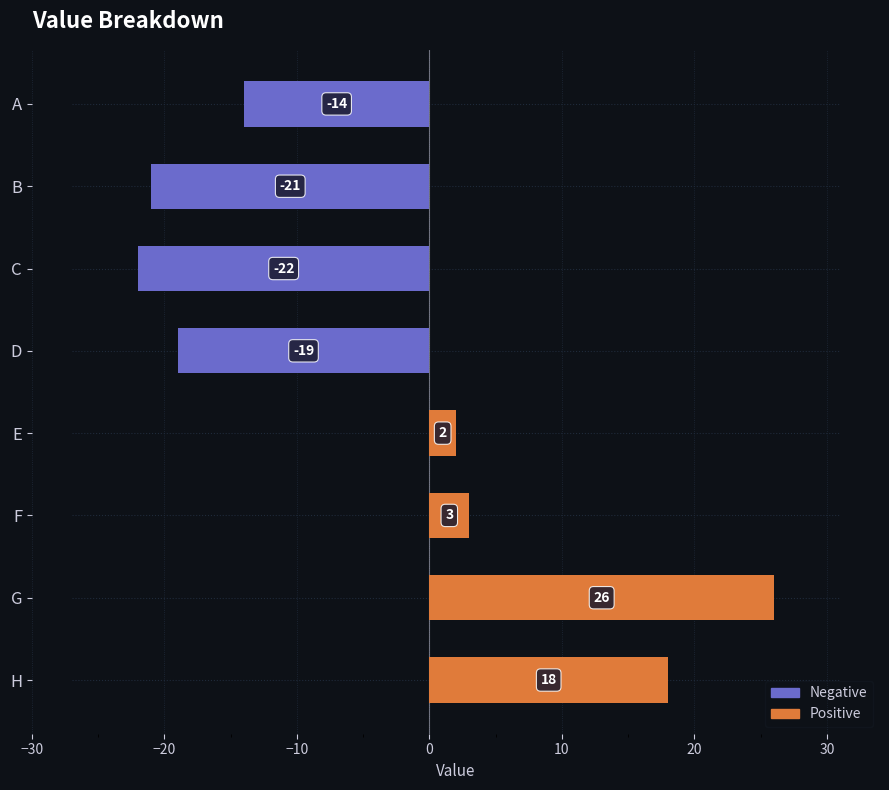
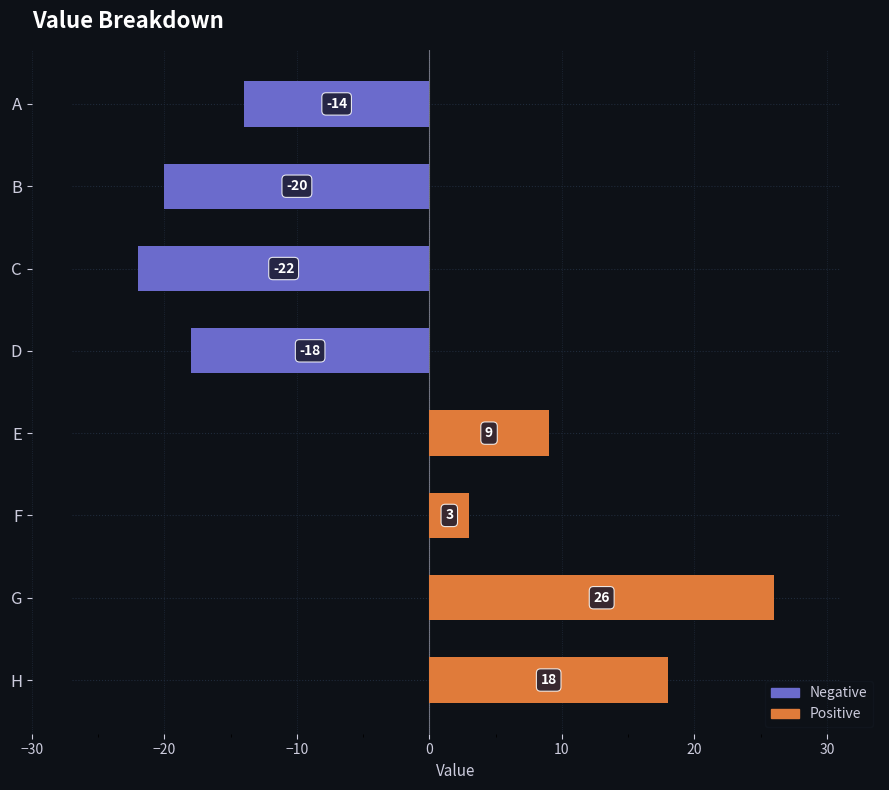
B: -21 -> -20
D: -19 -> -18
E: 2 -> 9
